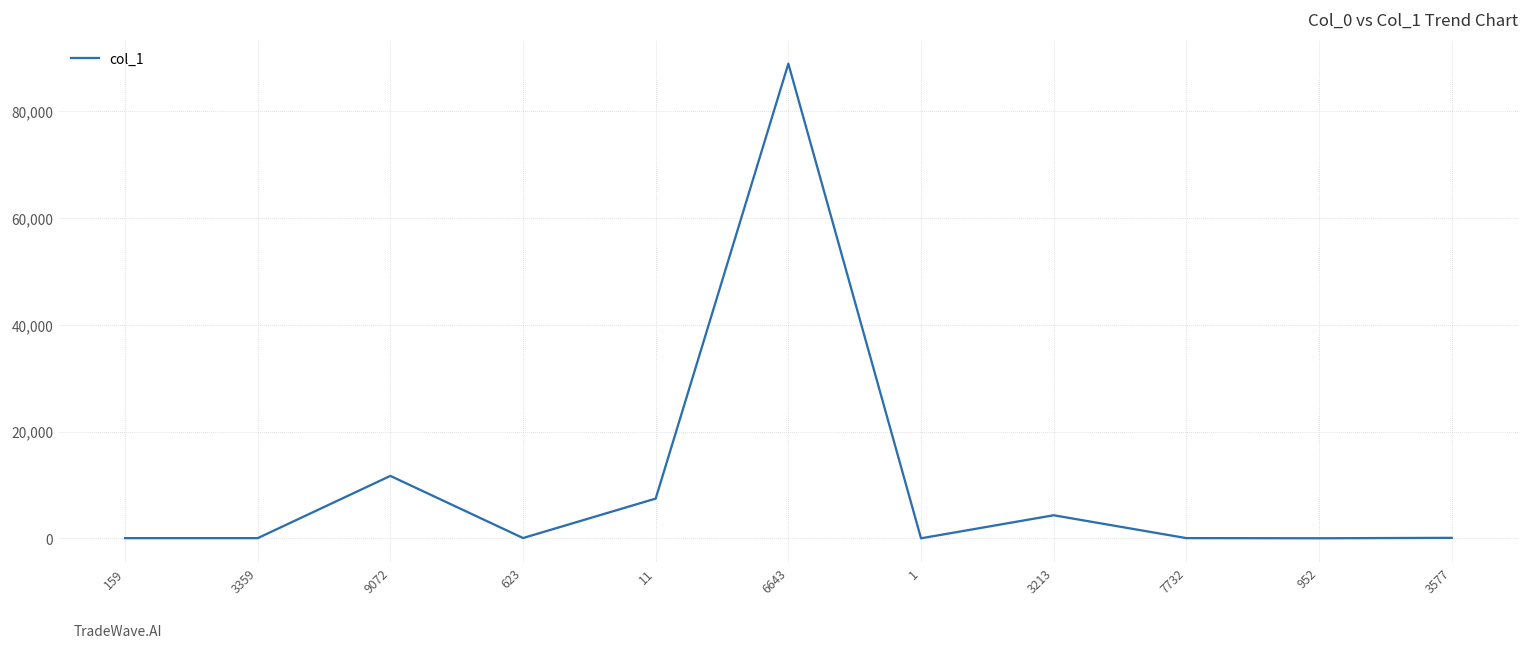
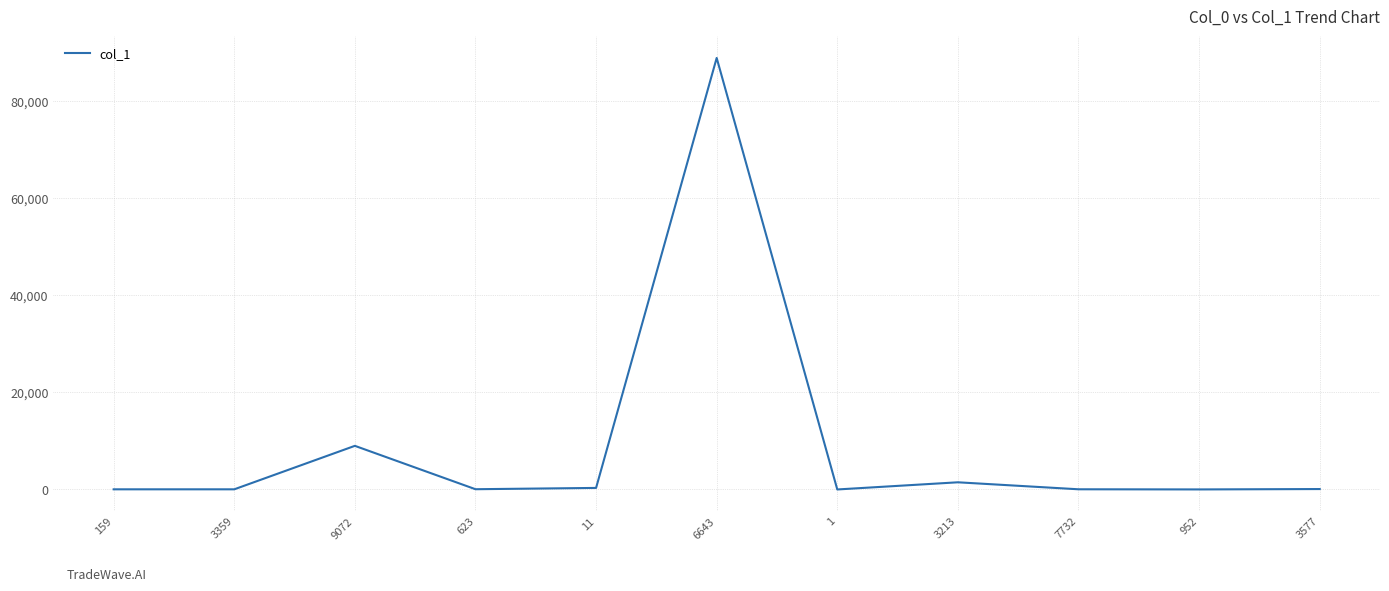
9072: 12,000 -> 9,000
11: 7,000 -> 0
3213: 4,000 -> 1,000
